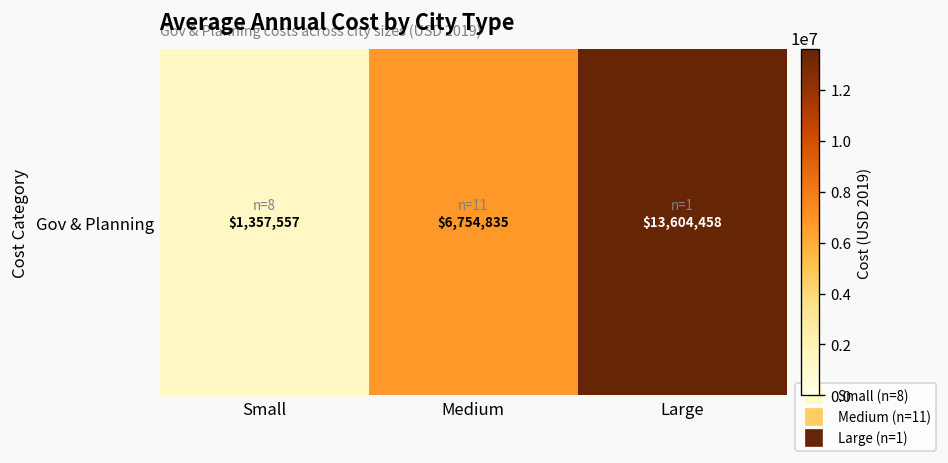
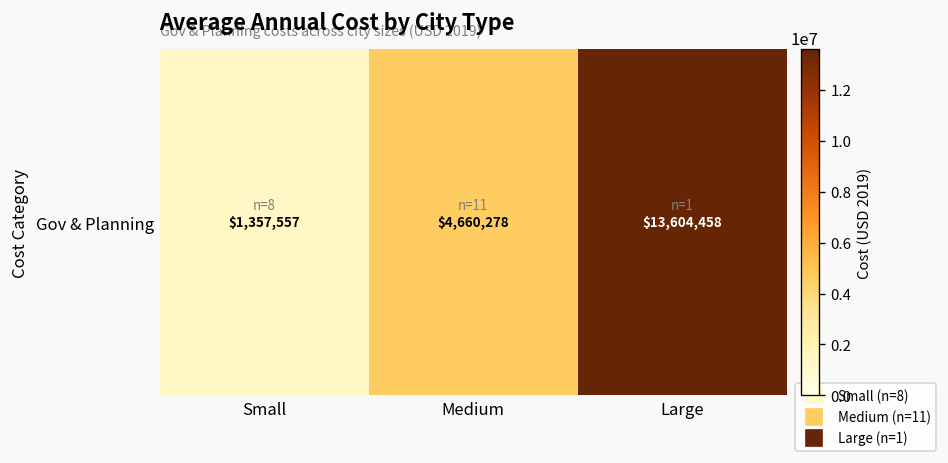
Gov & Planning, Medium: $6,754,835 -> $4,660,278
